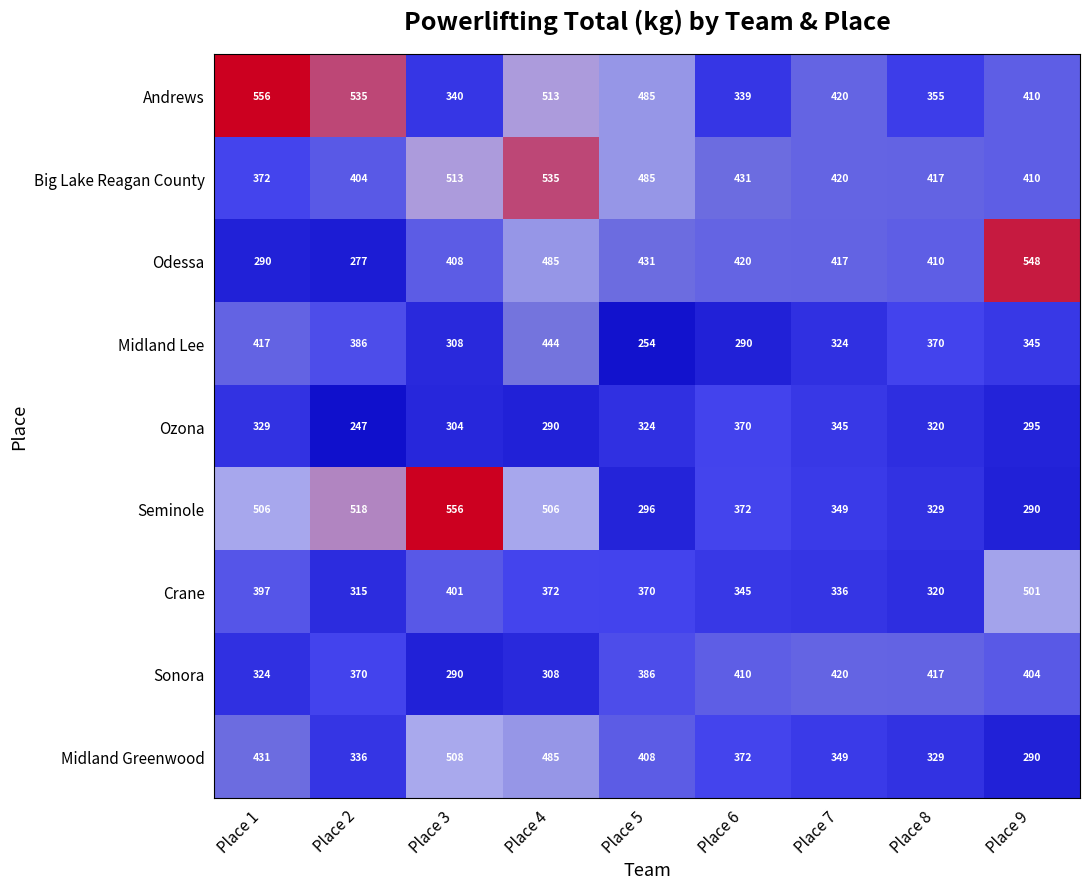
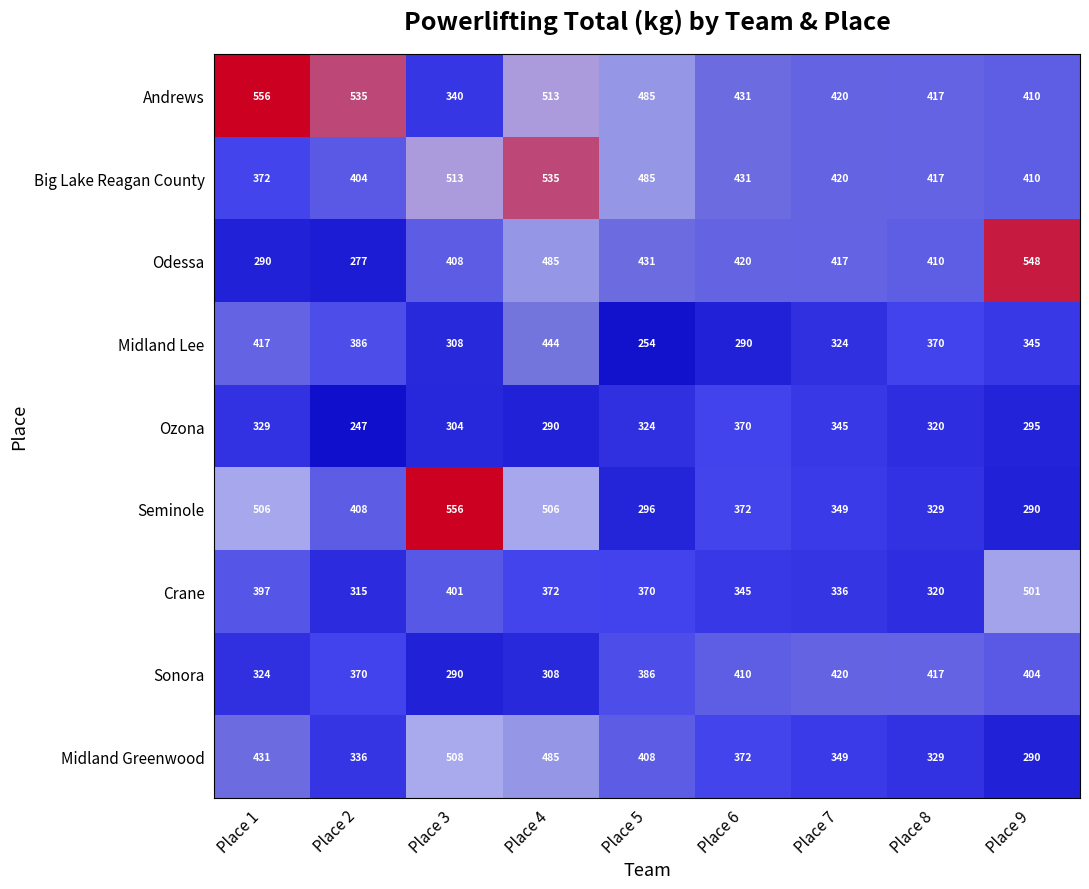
Andrews, Place 6: 339 -> 431
Andrews, Place 8: 355 -> 417
Seminole, Place 2: 518 -> 408
